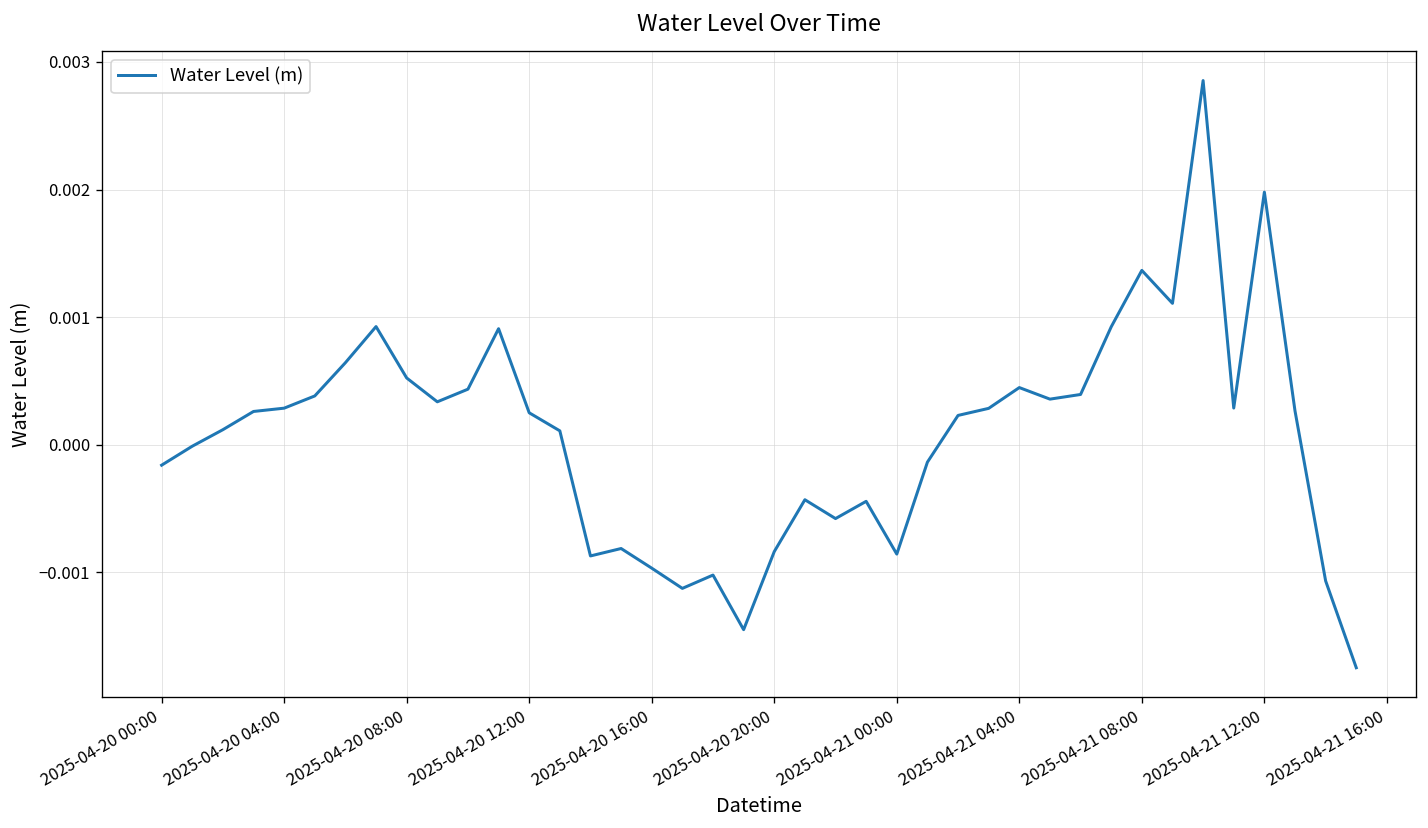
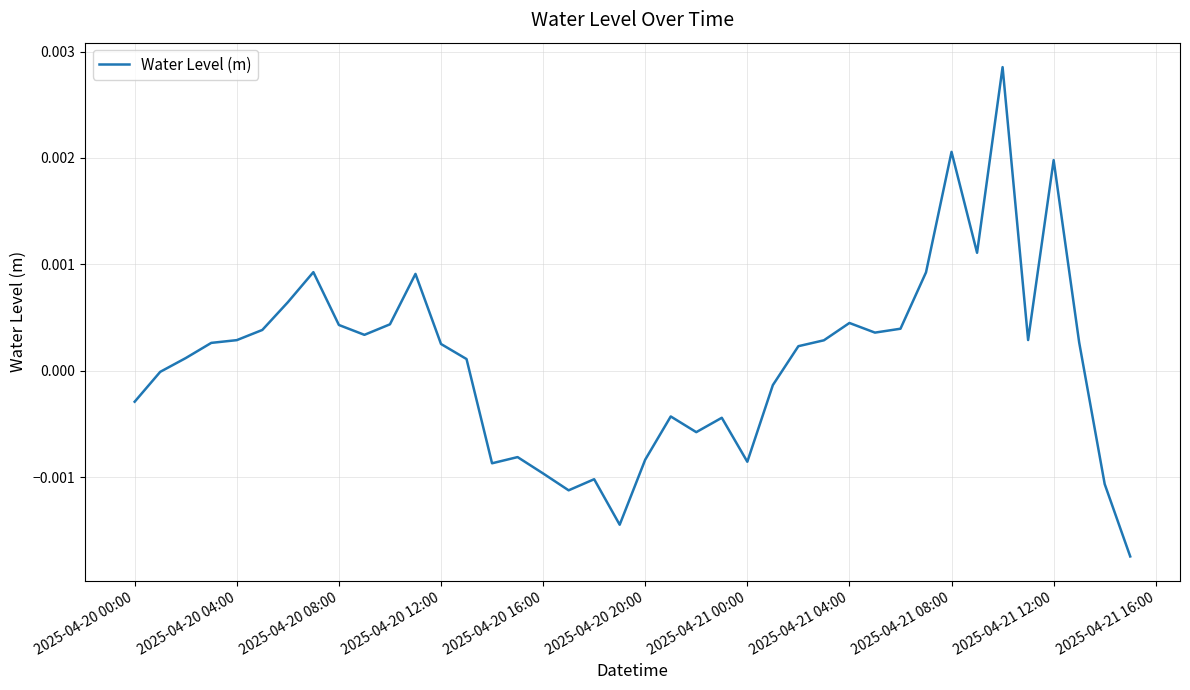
2025-04-20 00:00: -0.00016 -> -0.00029
2025-04-20 08:00: 0.00052 -> 0.00043
2025-04-21 08:00: 0.00137 -> 0.00206
